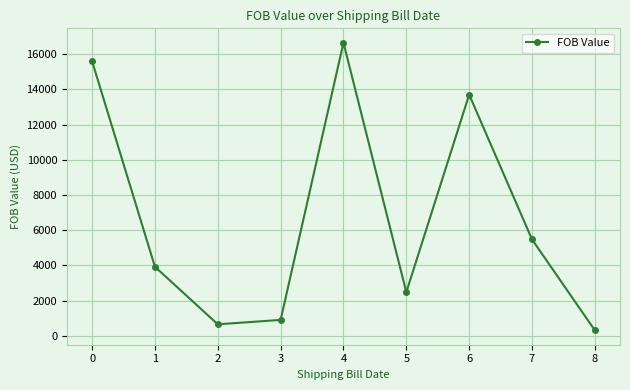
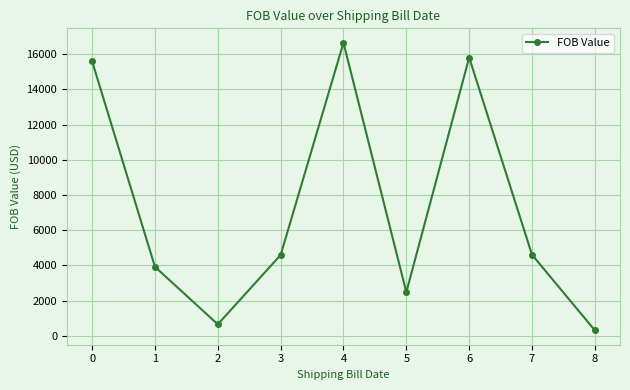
3: 900 -> 4600
6: 13700 -> 15800
7: 5500 -> 4600
